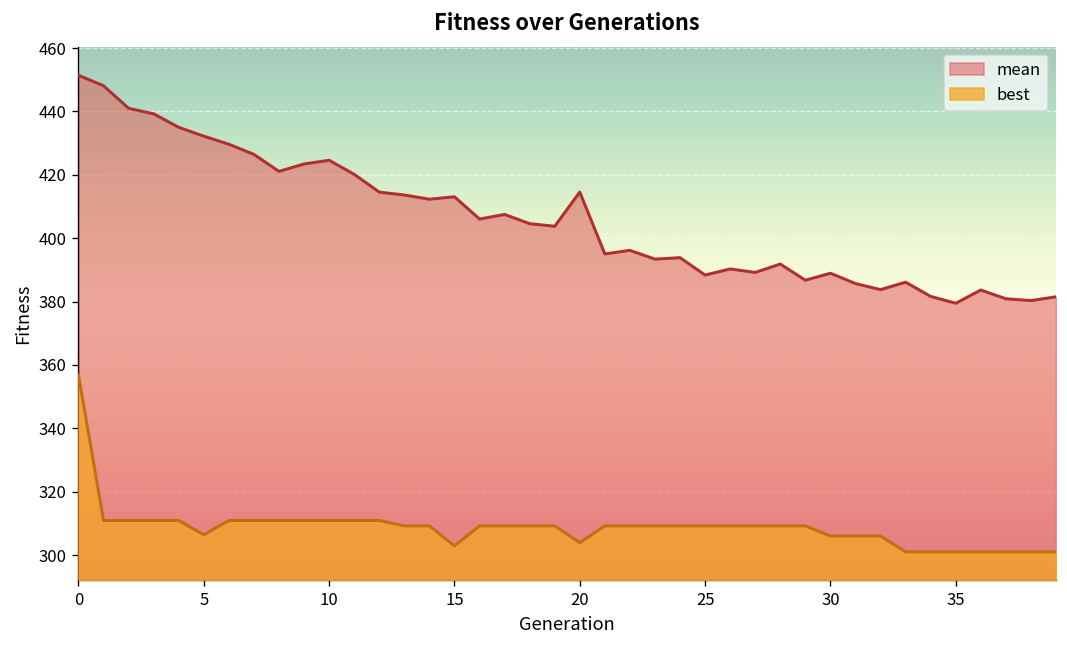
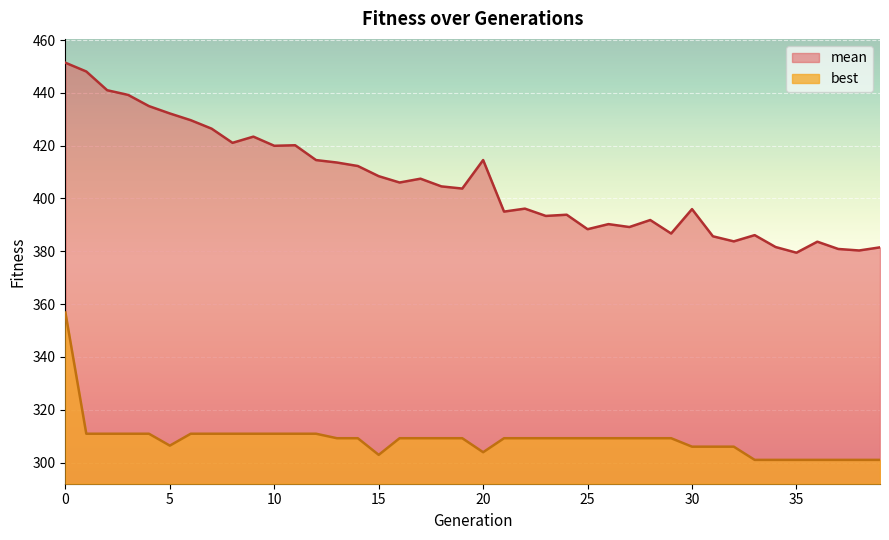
mean, 10: 425 -> 420
mean, 15: 413 -> 408
mean, 30: 389 -> 396
